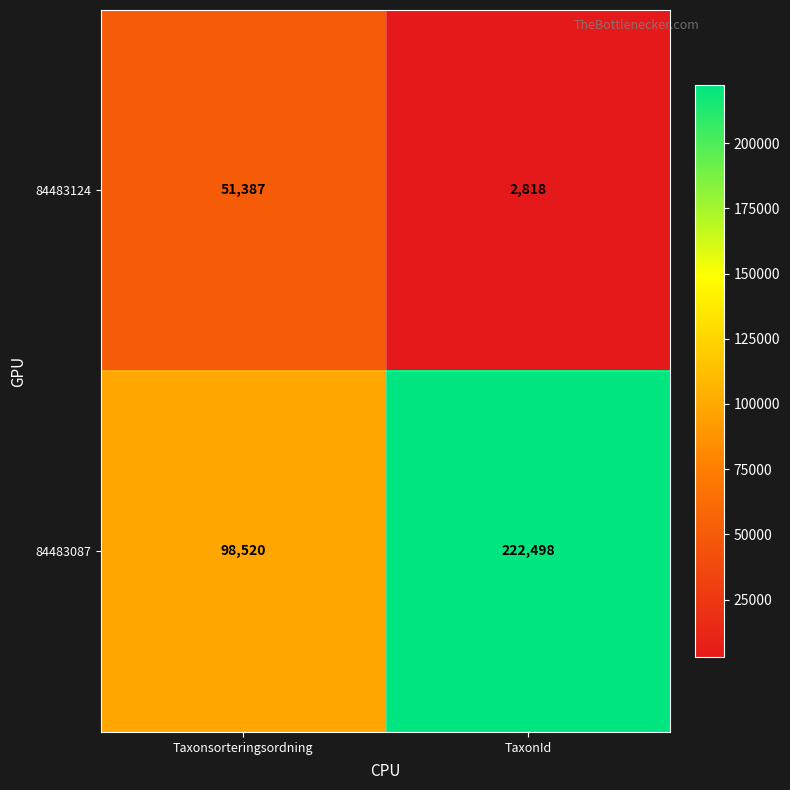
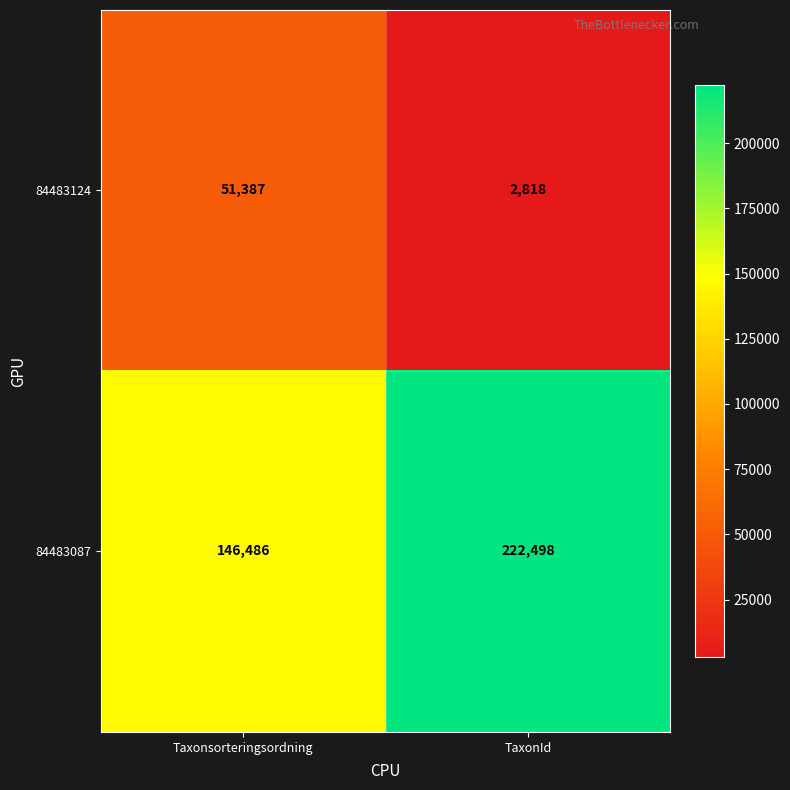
84483087, Taxonsorteringsordning: 98,520 -> 146,486
